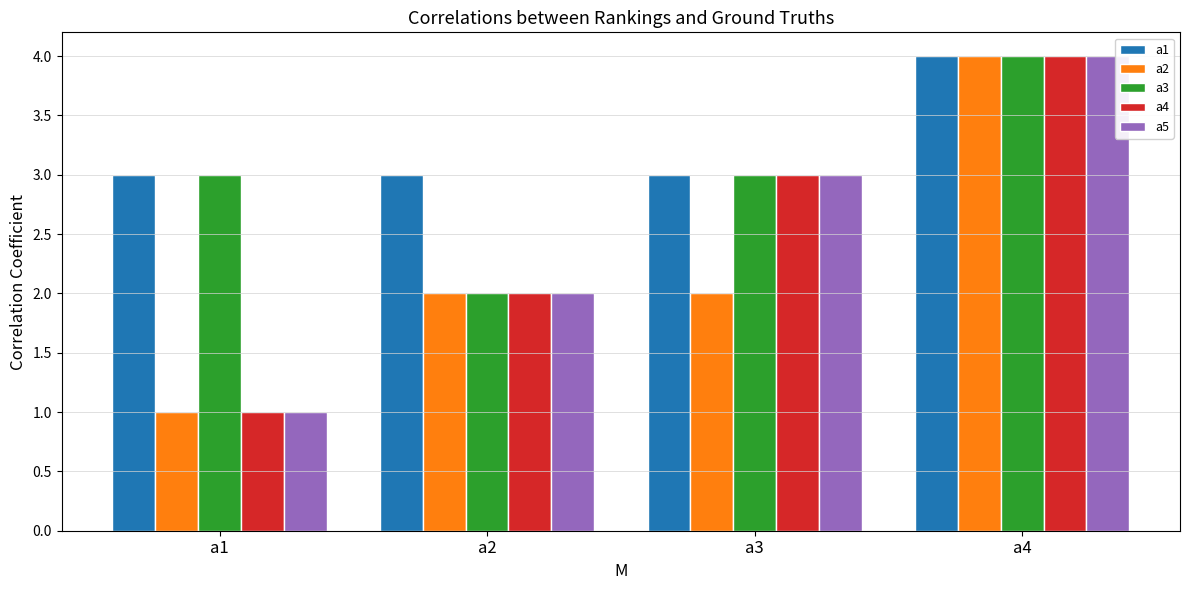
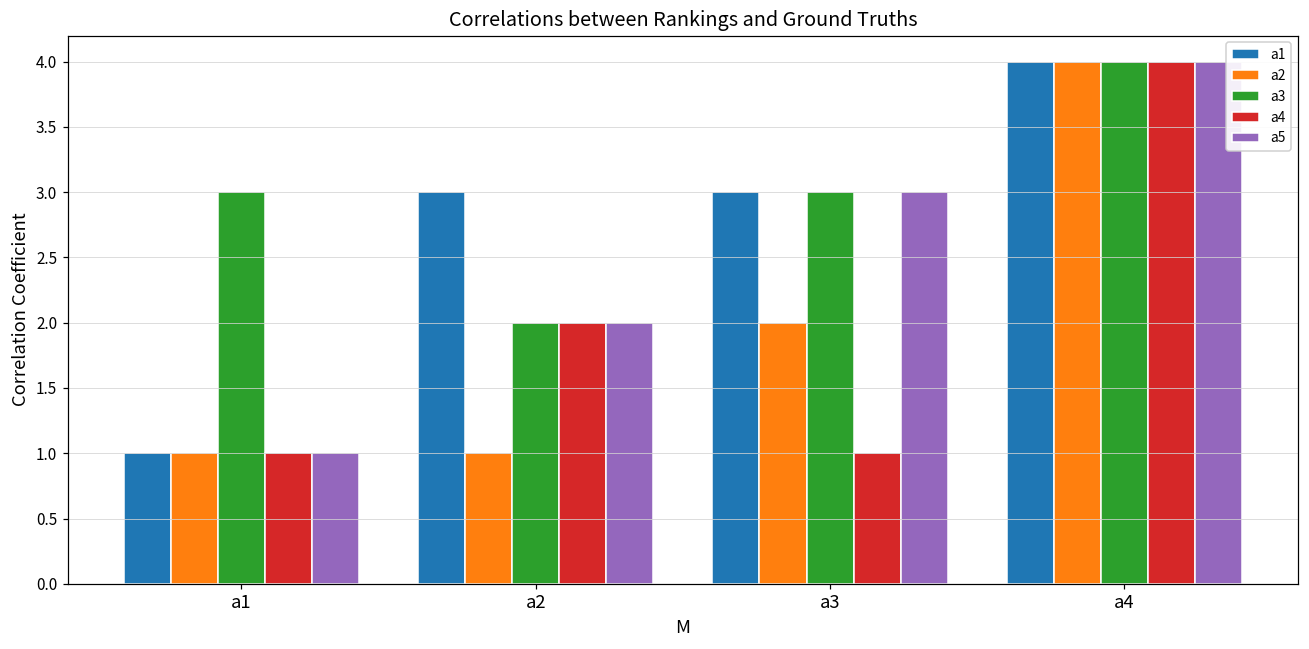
a1, a1: 3 -> 1
a2, a2: 2 -> 1
a4, a3: 3 -> 1
